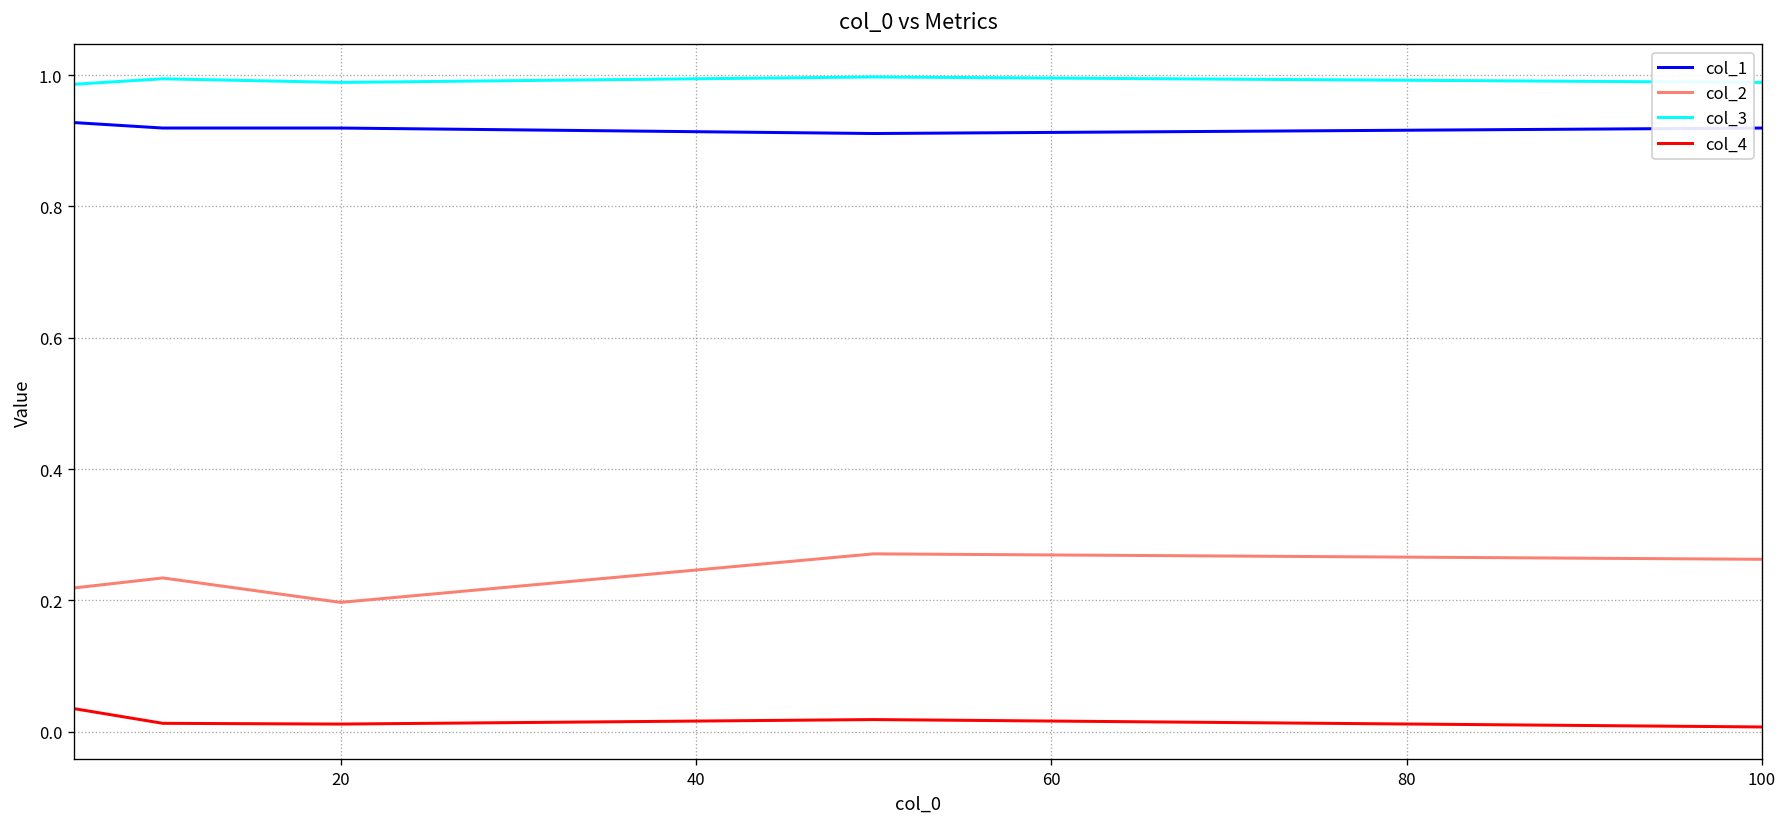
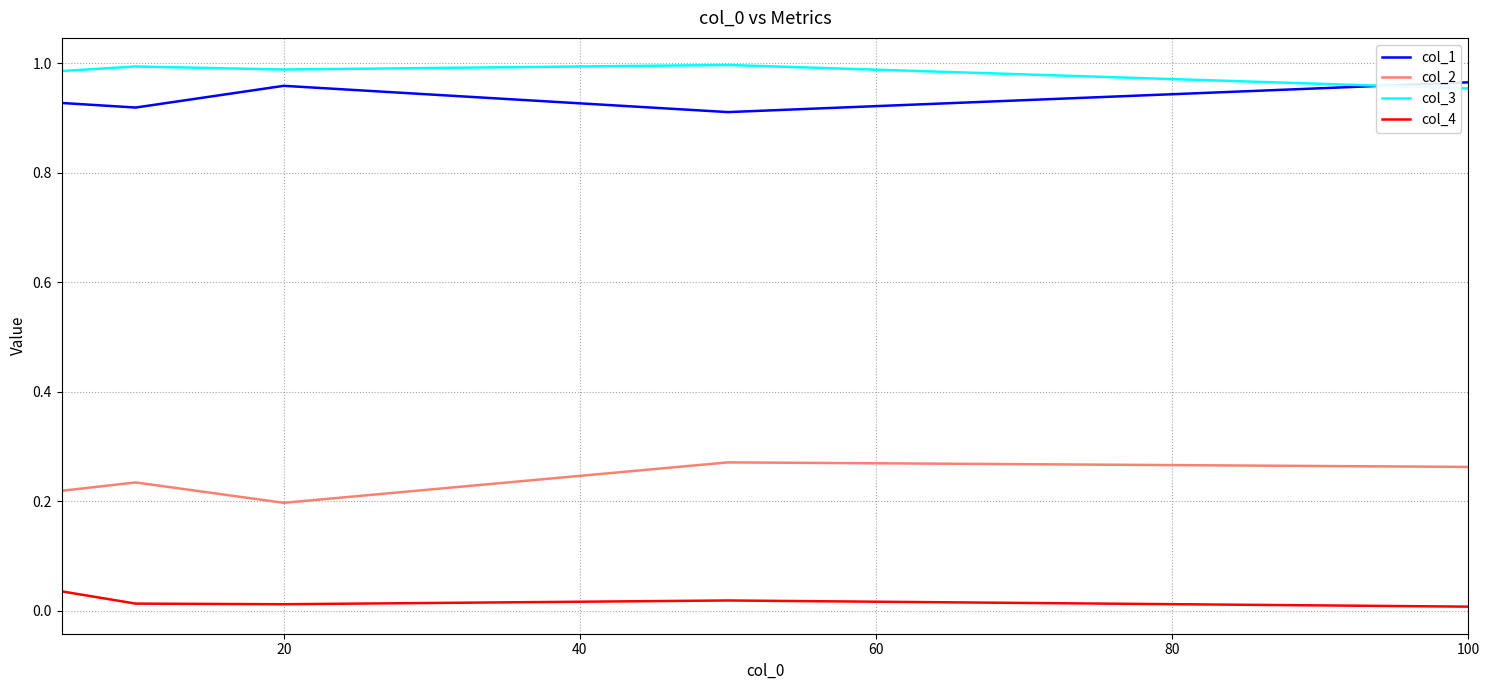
col_1, 20: 0.92 -> 0.96
col_1, 100: 0.92 -> 0.97
col_3, 100: 0.99 -> 0.95
